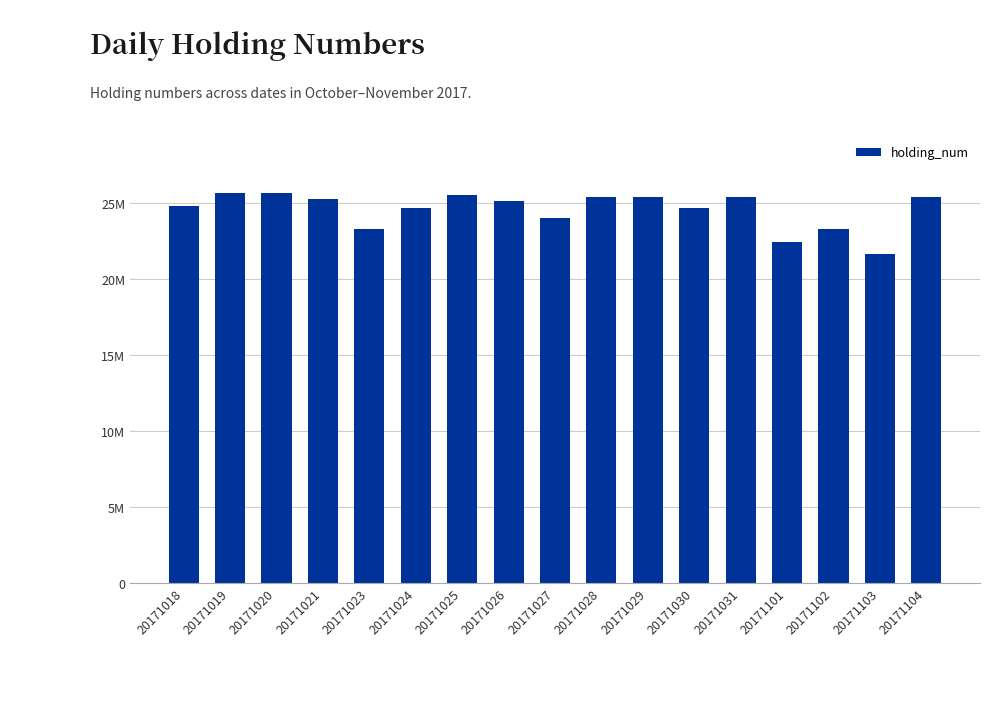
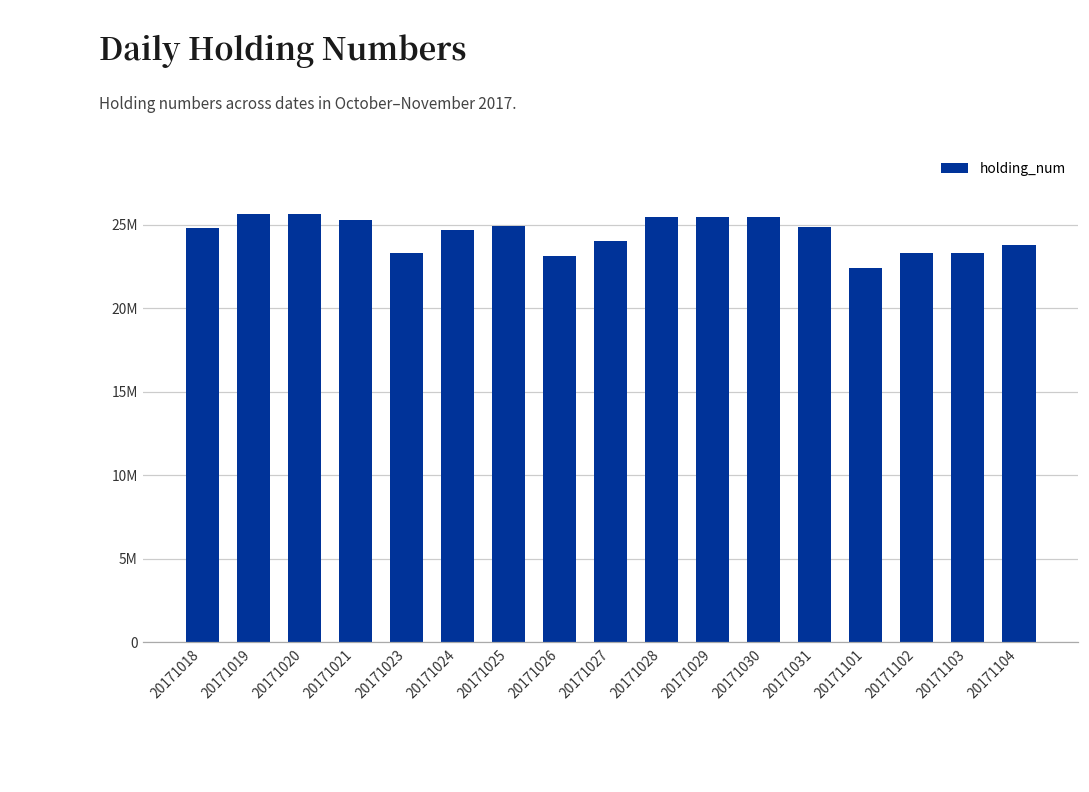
20171025: 25500000 -> 24900000
20171026: 25100000 -> 23100000
20171030: 24700000 -> 25400000
20171031: 25400000 -> 24900000
20171103: 21700000 -> 23300000
20171104: 25400000 -> 23800000
